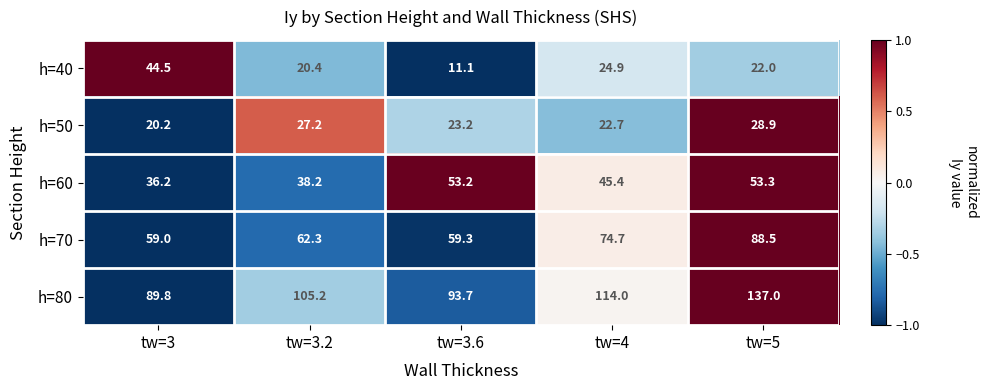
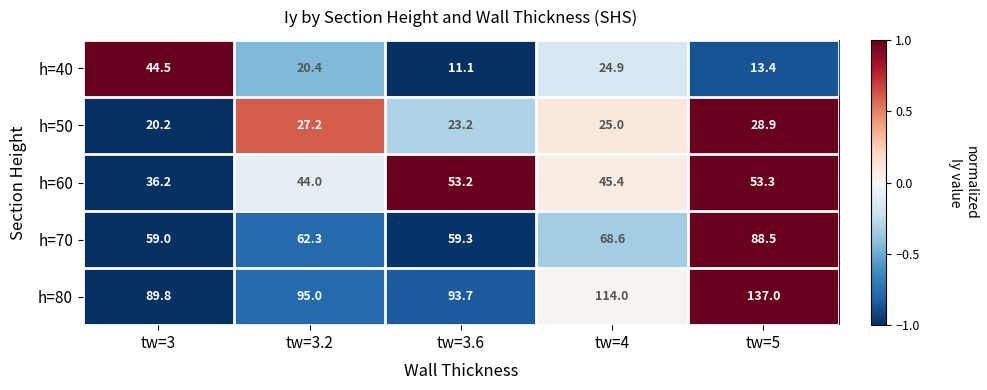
h=40, tw=5: 22.0 -> 13.4
h=50, tw=4: 22.7 -> 25.0
h=60, tw=3.2: 38.2 -> 44.0
h=70, tw=4: 74.7 -> 68.6
h=80, tw=3.2: 105.2 -> 95.0
